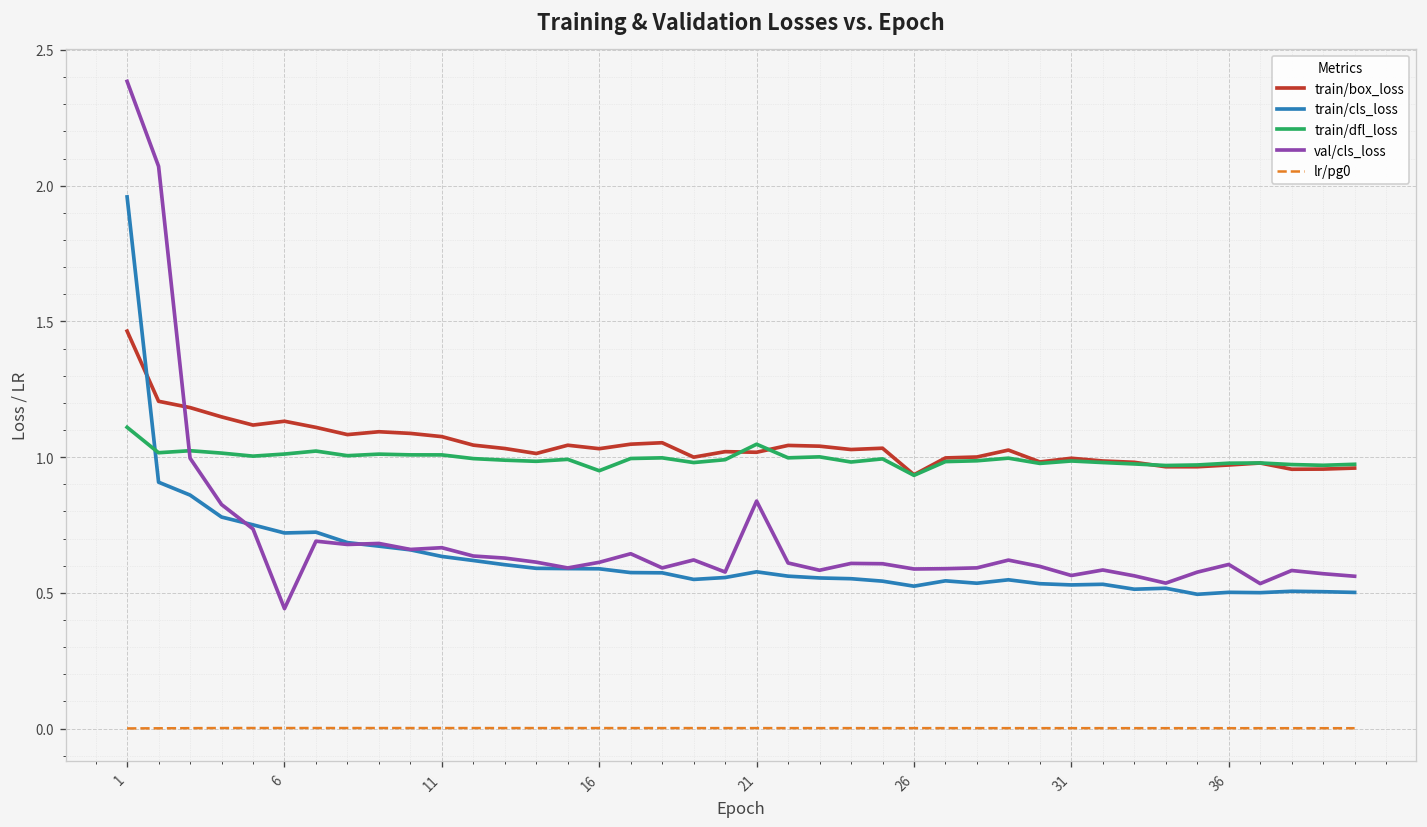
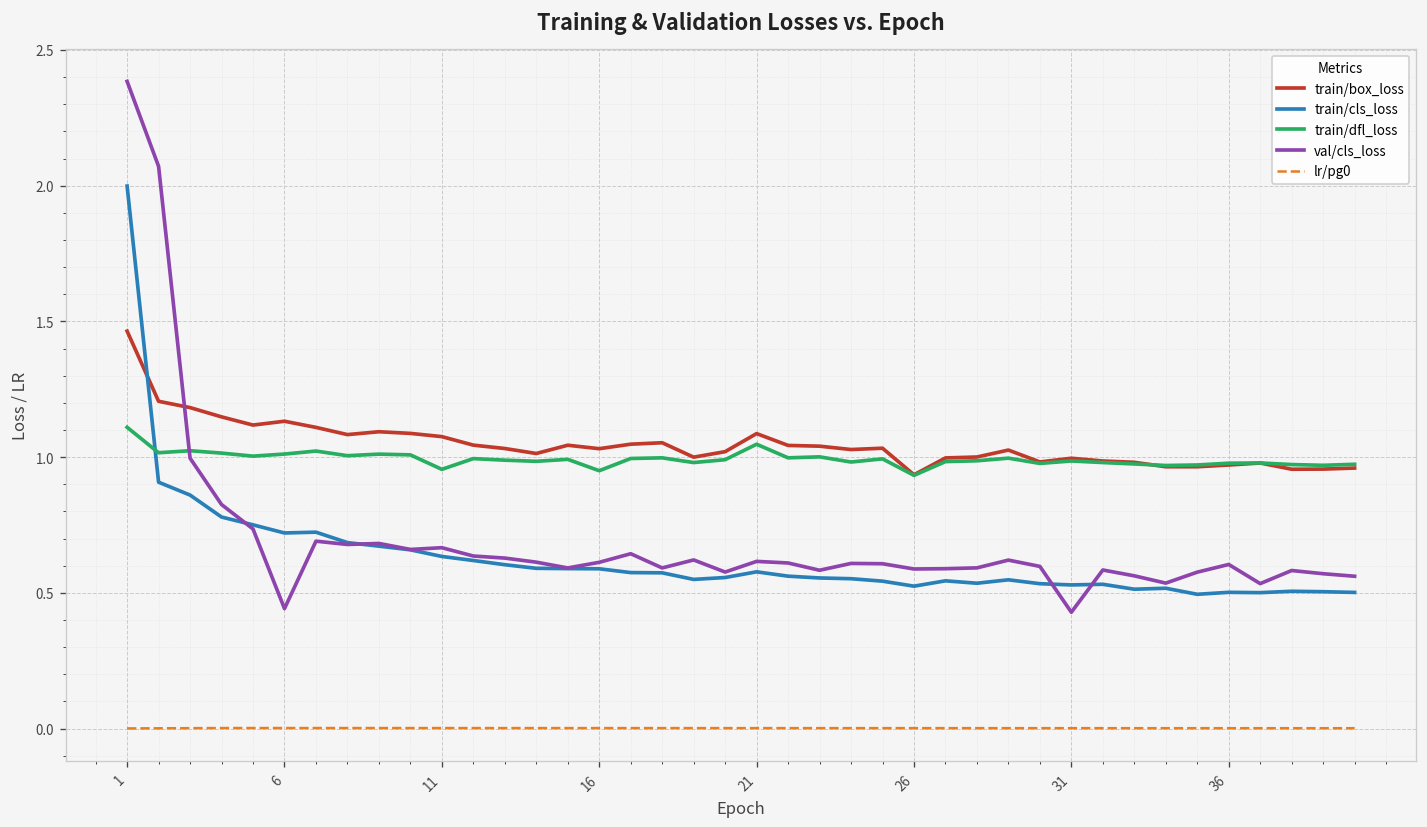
train/cls_loss, 1: 1.96 -> 2.00
train/dfl_loss, 11: 1.01 -> 0.95
train/box_loss, 21: 1.02 -> 1.09
val/cls_loss, 21: 0.84 -> 0.62
val/cls_loss, 31: 0.56 -> 0.43
